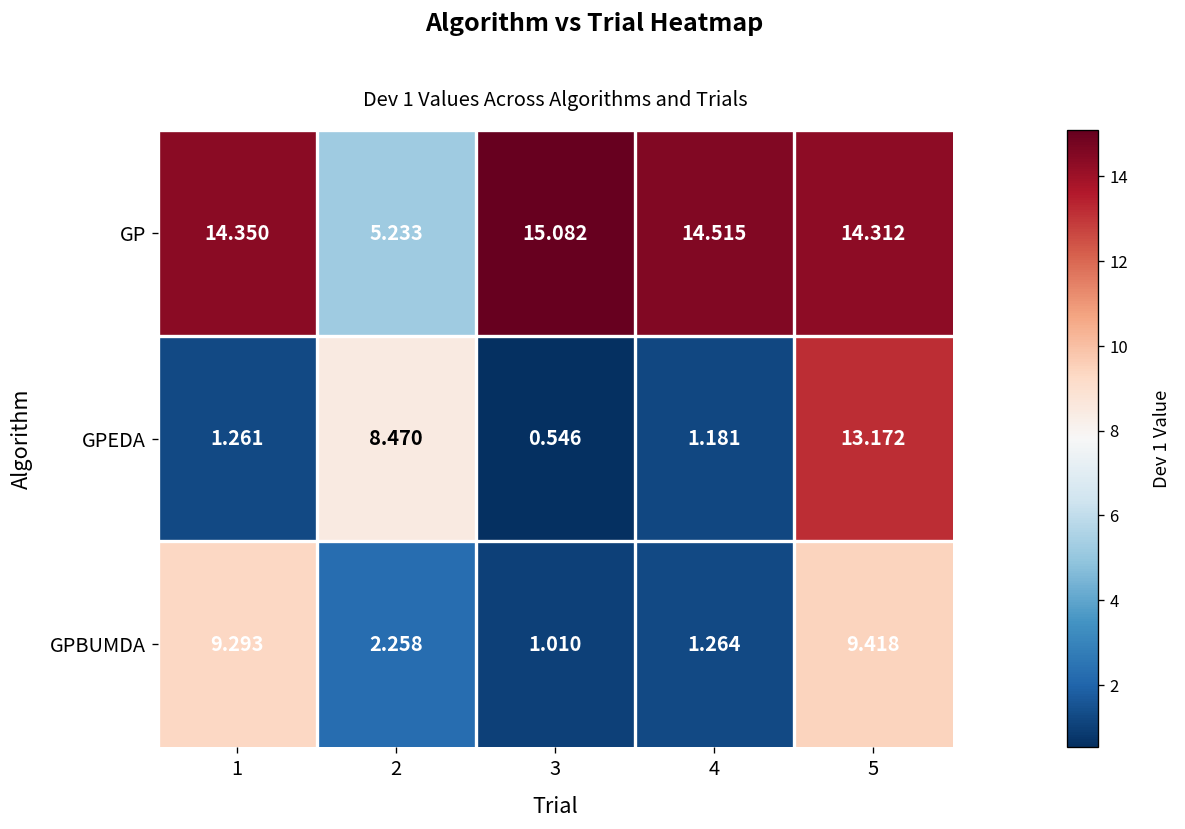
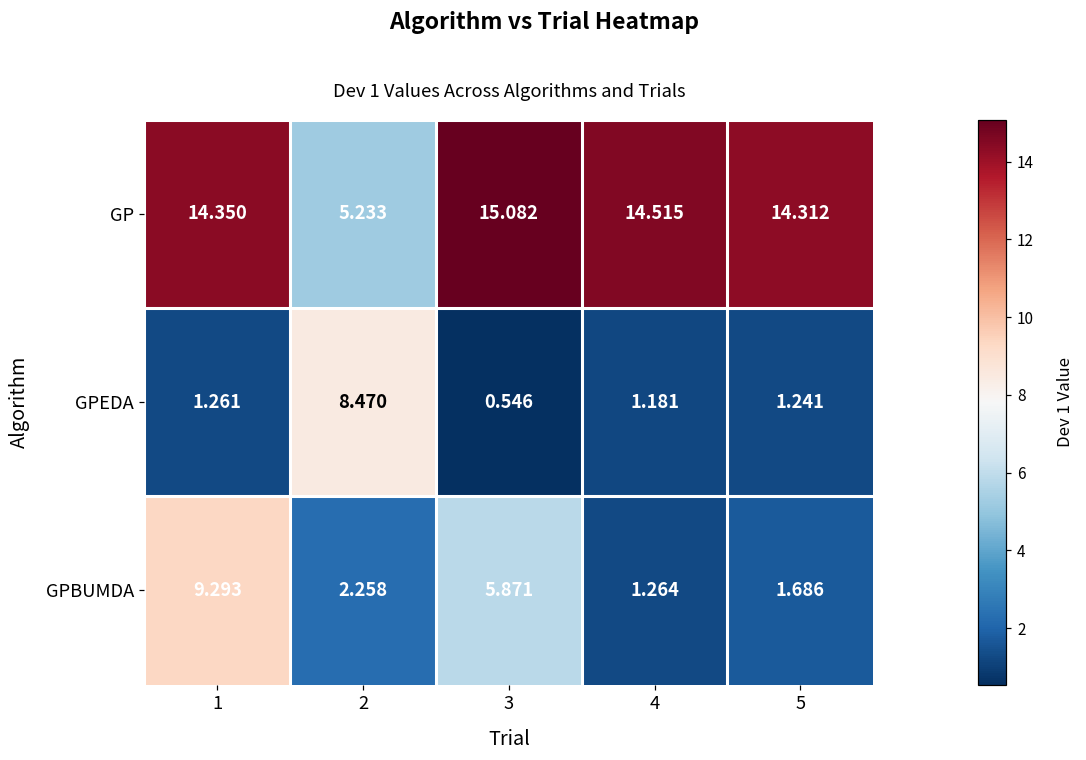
GPEDA, 5: 13.172 -> 1.241
GPBUMDA, 3: 1.010 -> 5.871
GPBUMDA, 5: 9.418 -> 1.686
